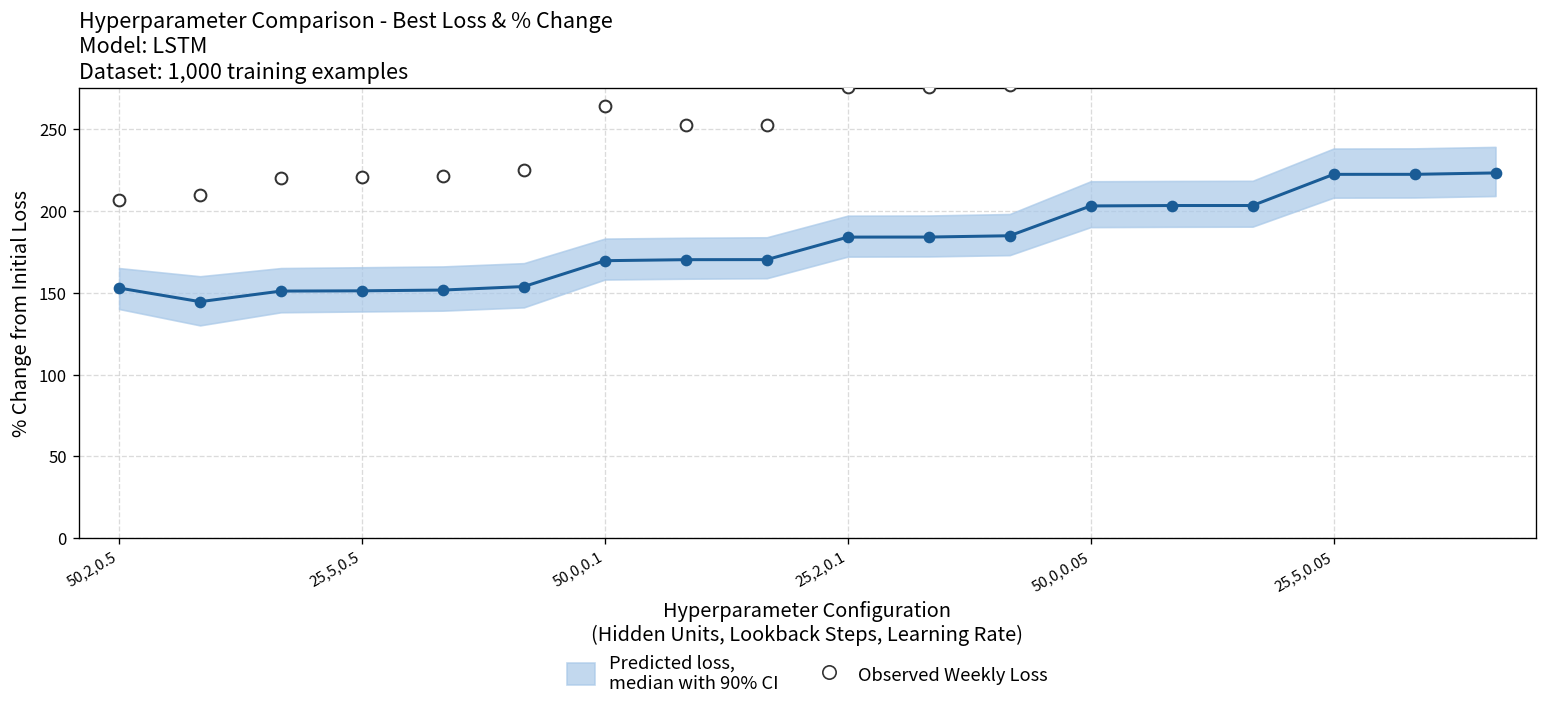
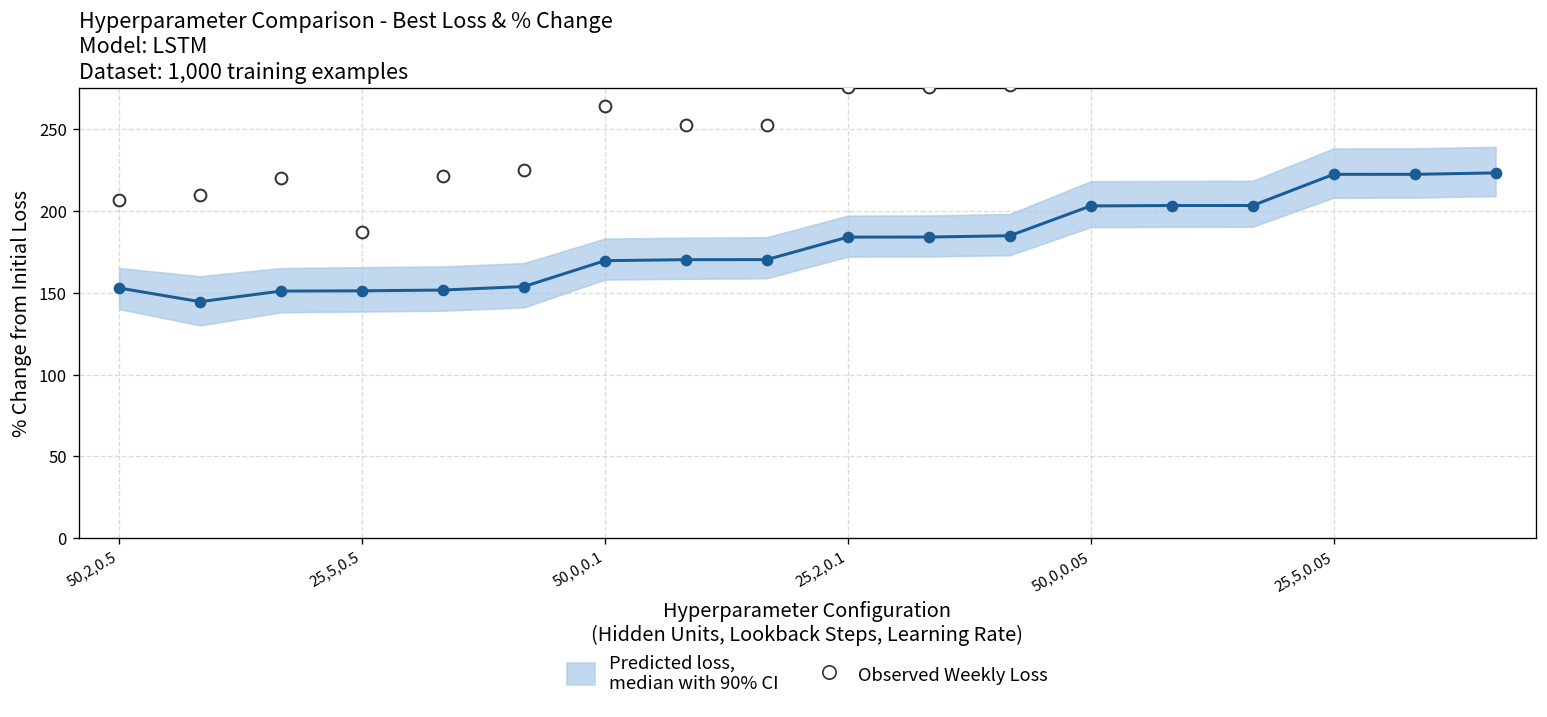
Observed Weekly Loss, 25,5,0.5: 221 -> 187
